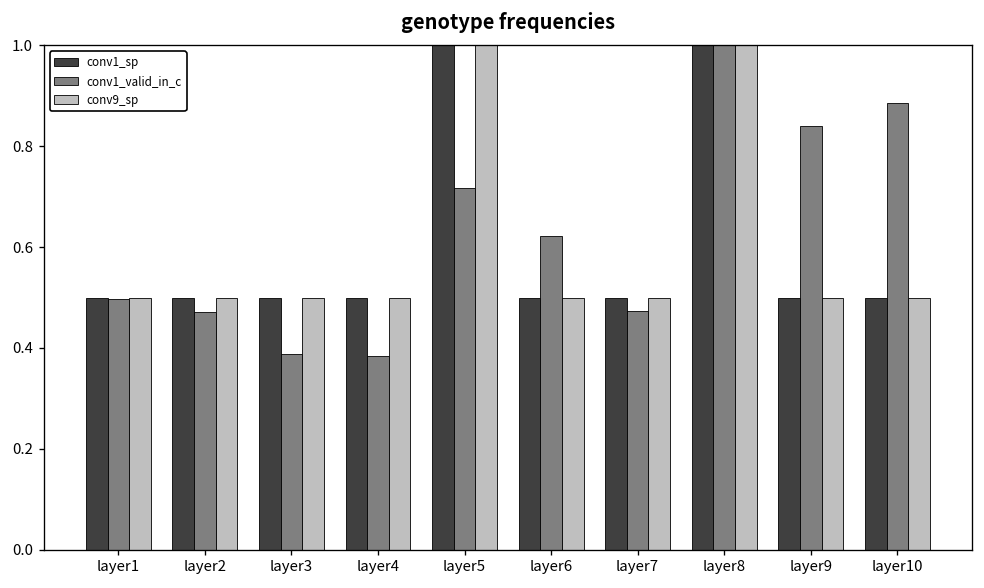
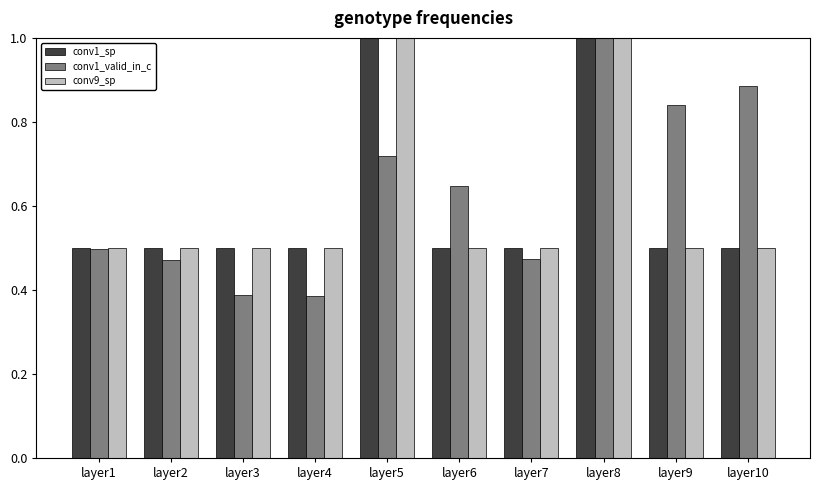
conv1_valid_in_c, layer6: 0.62 -> 0.65
